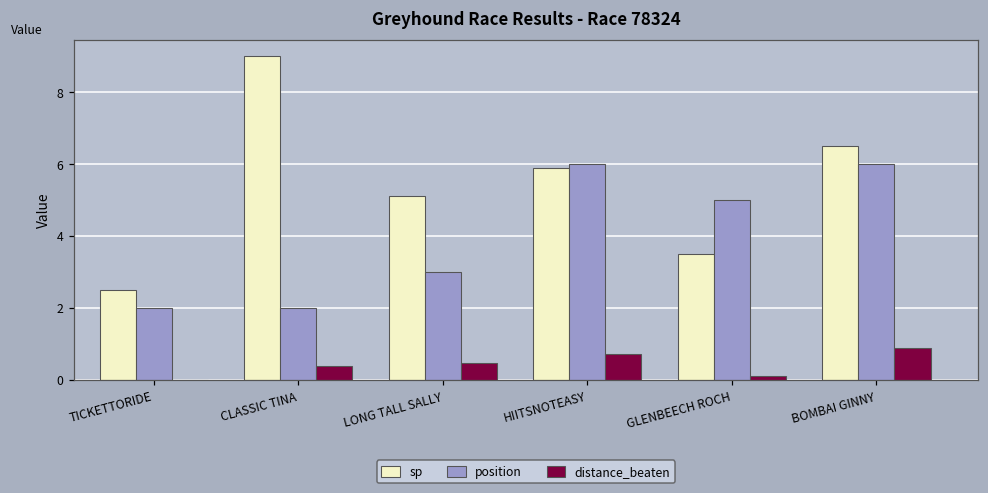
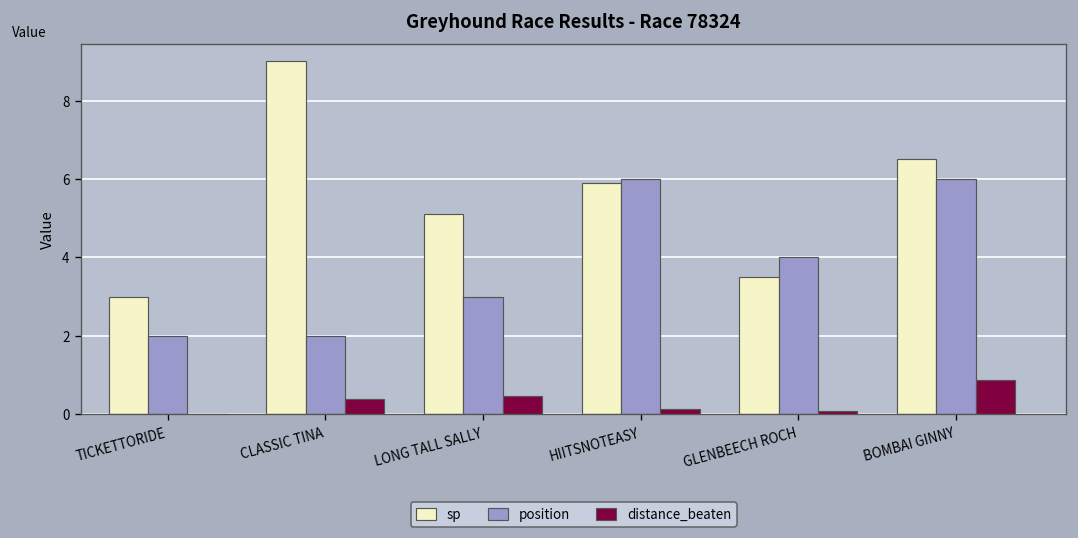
sp, TICKETTORIDE: 2.5 -> 3.0
distance_beaten, HIITSNOTEASY: 0.7 -> 0.1
position, GLENBEECH ROCH: 5 -> 4
